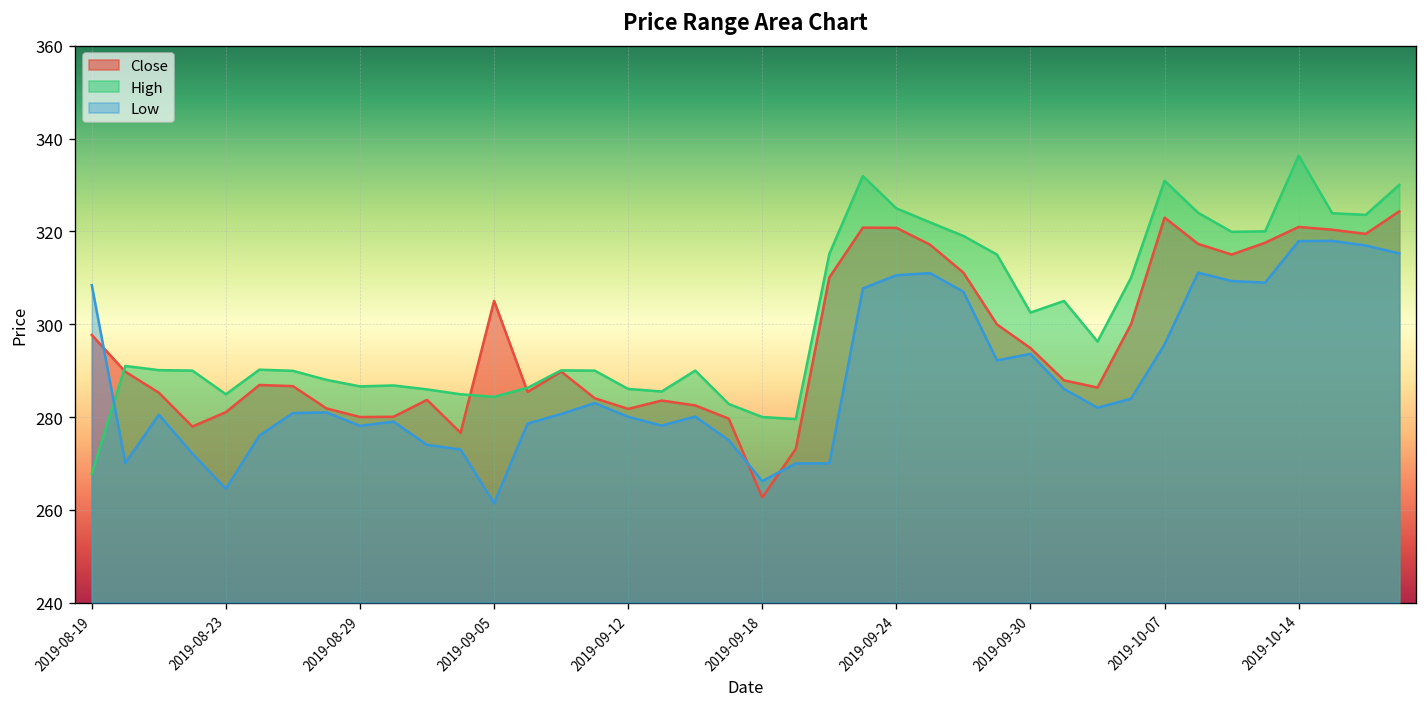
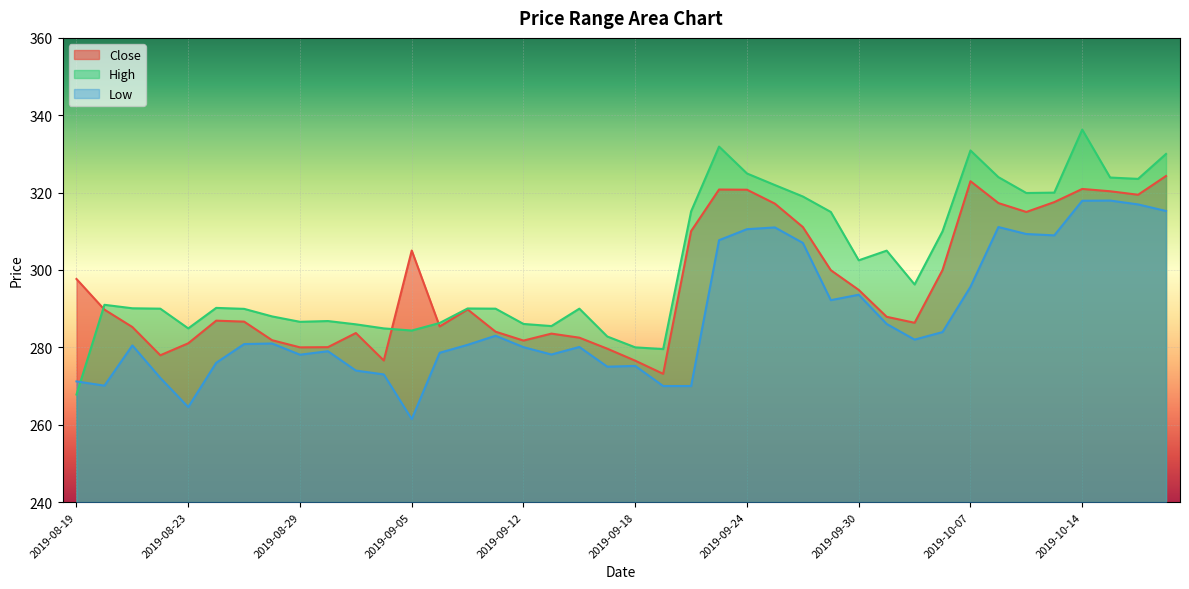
Low, 2019-08-19: 308 -> 271
Close, 2019-09-18: 263 -> 277
Low, 2019-09-18: 266 -> 275
